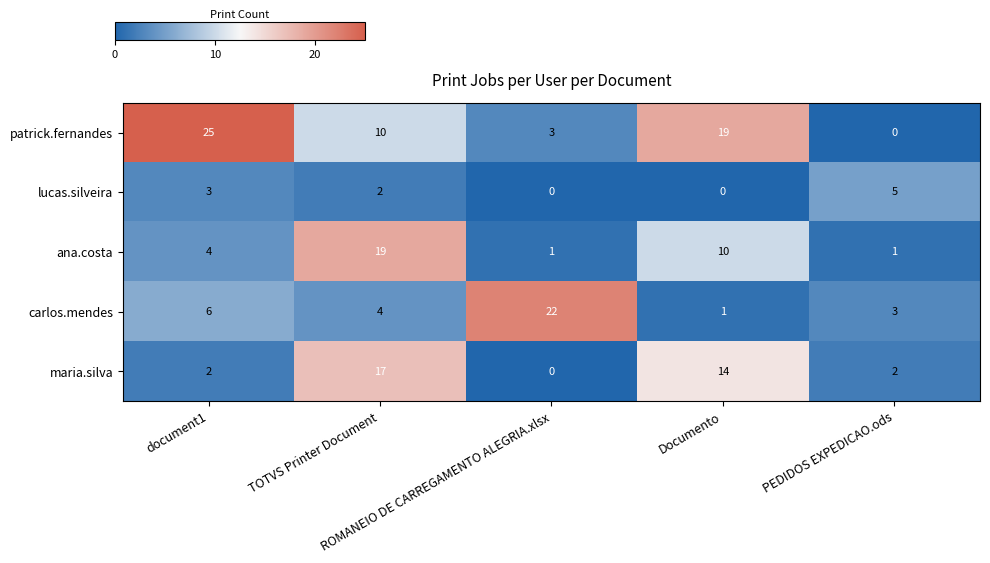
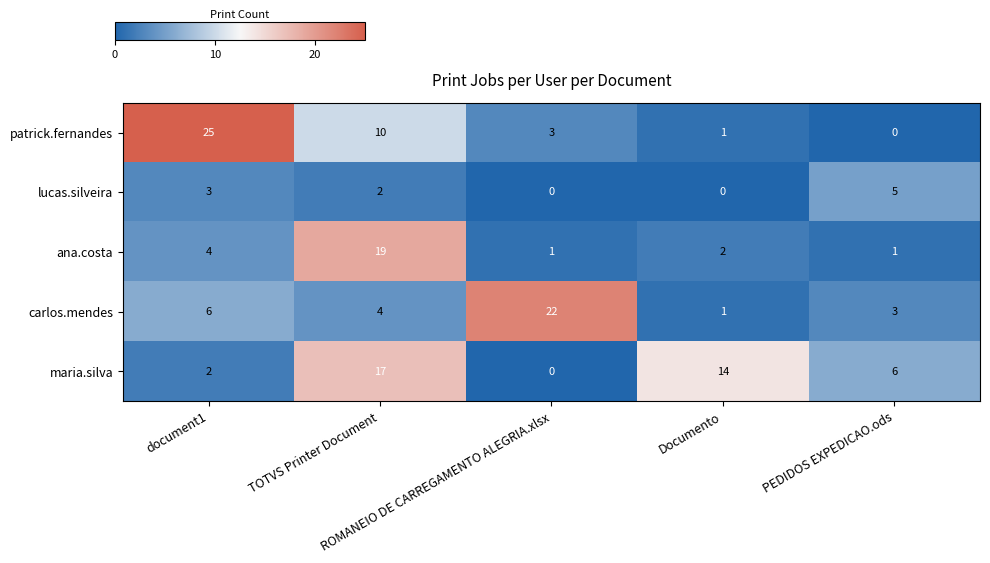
patrick.fernandes, Documento: 19 -> 1
ana.costa, Documento: 10 -> 2
maria.silva, PEDIDOS EXPEDICAO.ods: 2 -> 6
